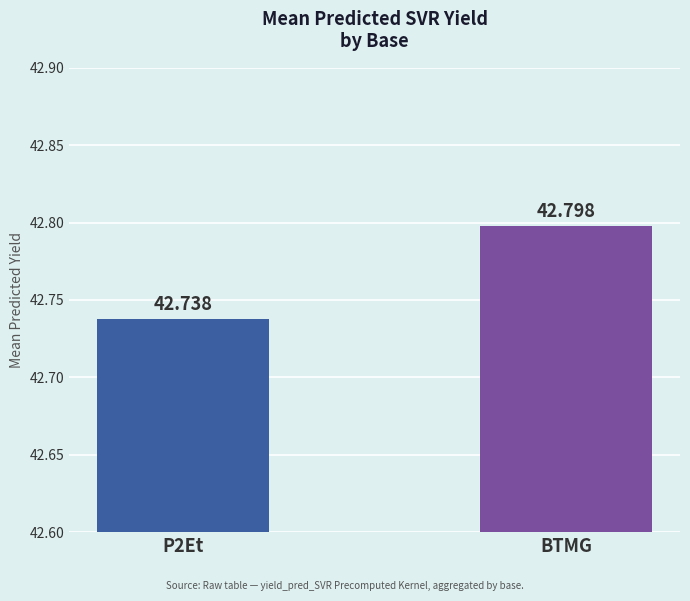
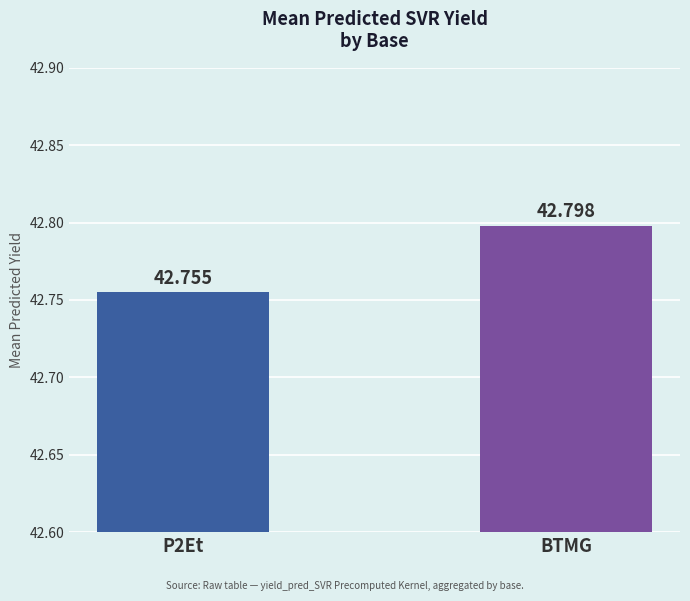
P2Et: 42.738 -> 42.755
